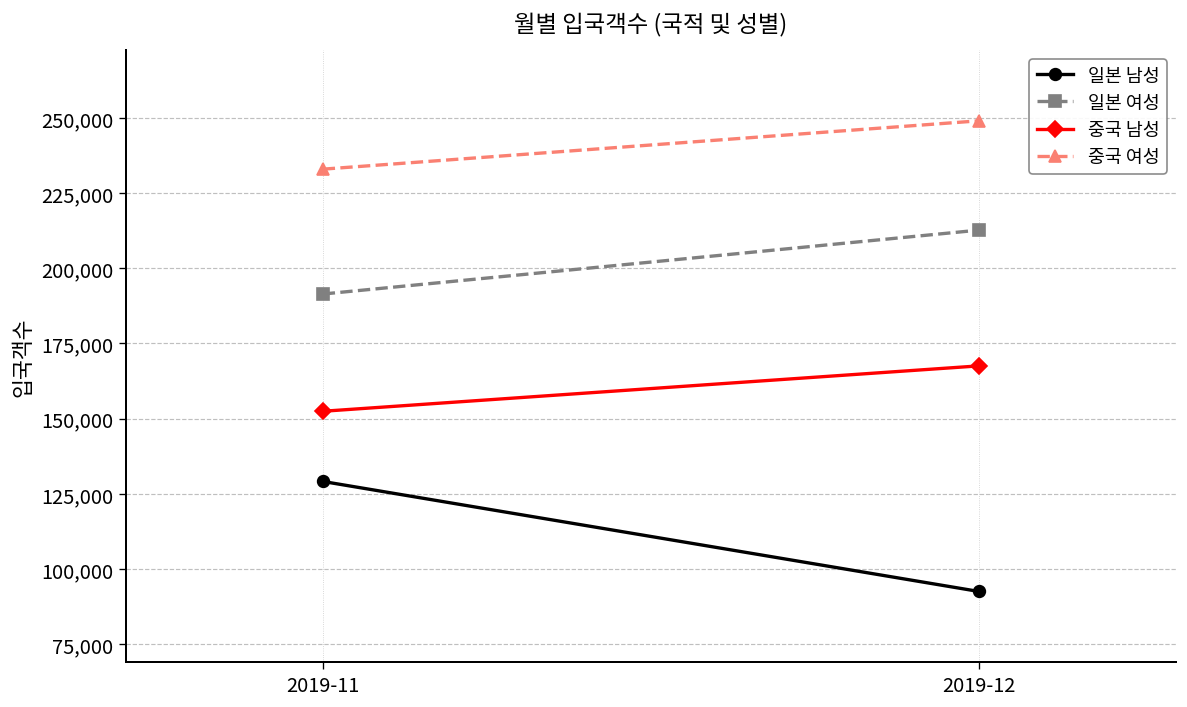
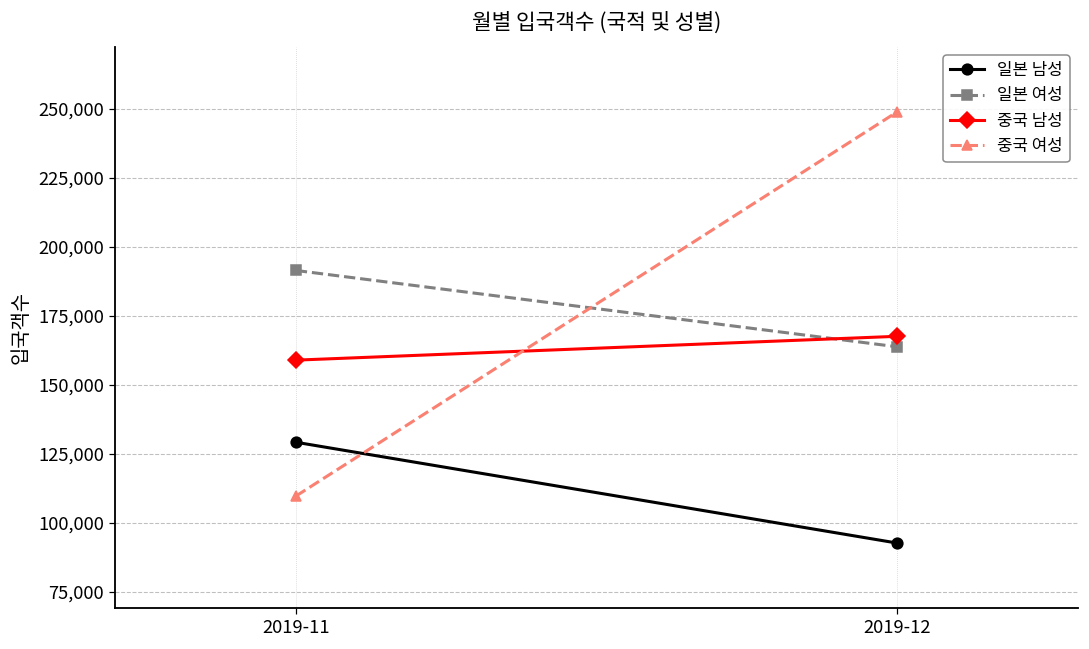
중국 남성, 2019-11: 152,000 -> 159,000
중국 여성, 2019-11: 233,000 -> 110,000
일본 여성, 2019-12: 213,000 -> 164,000
